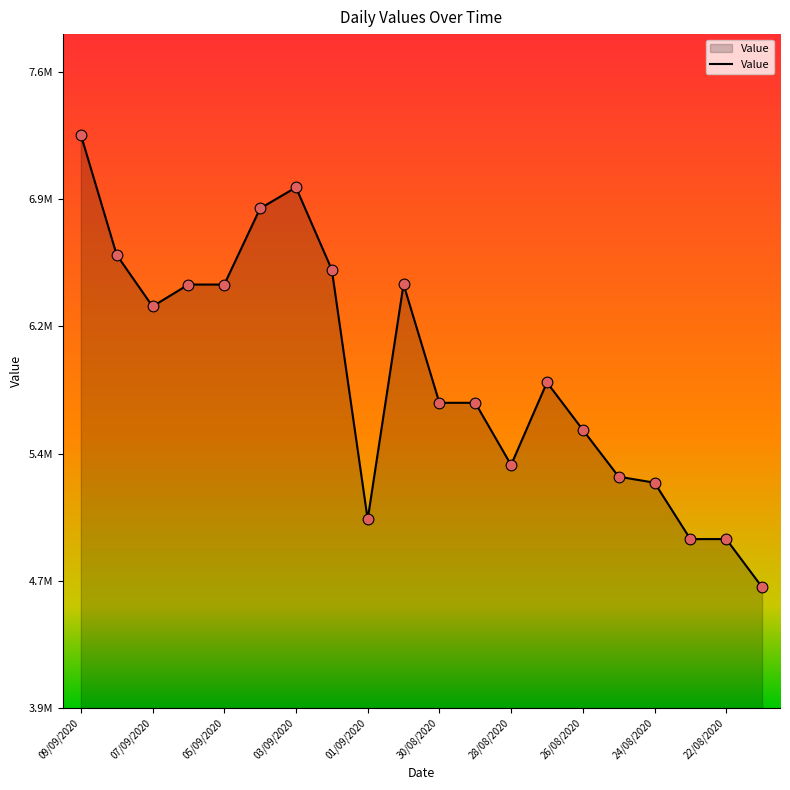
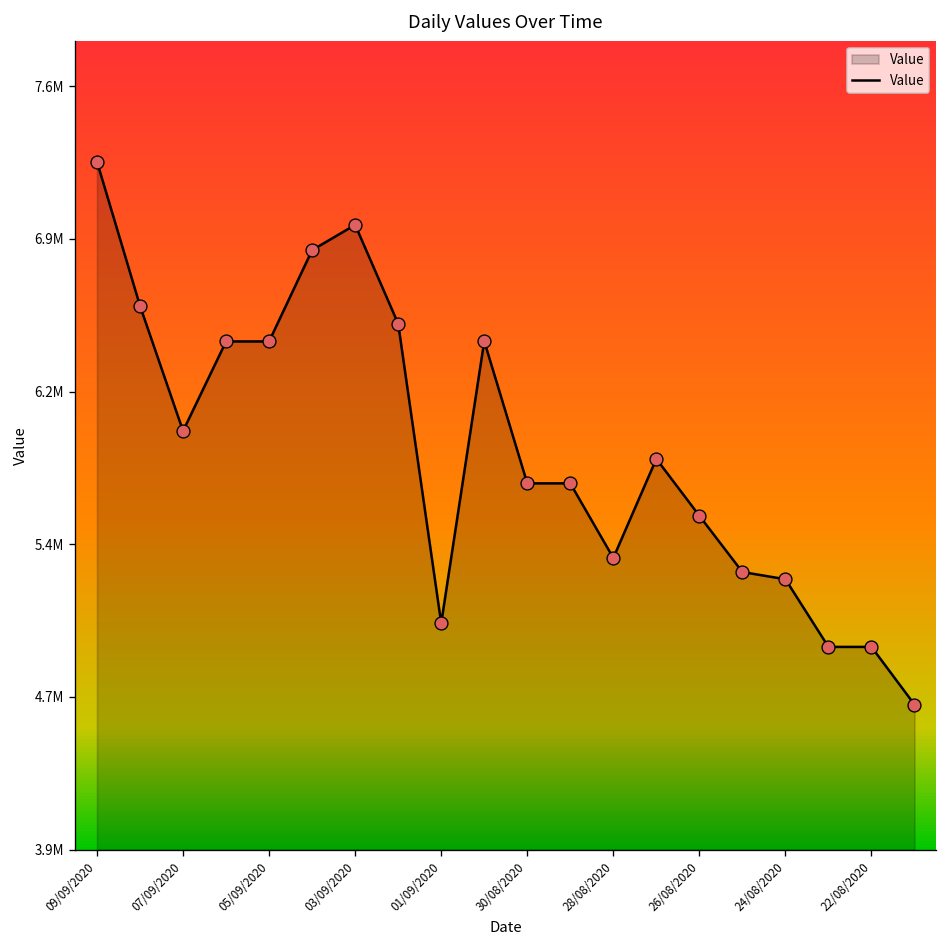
07/09/2020: 6330000 -> 6020000
